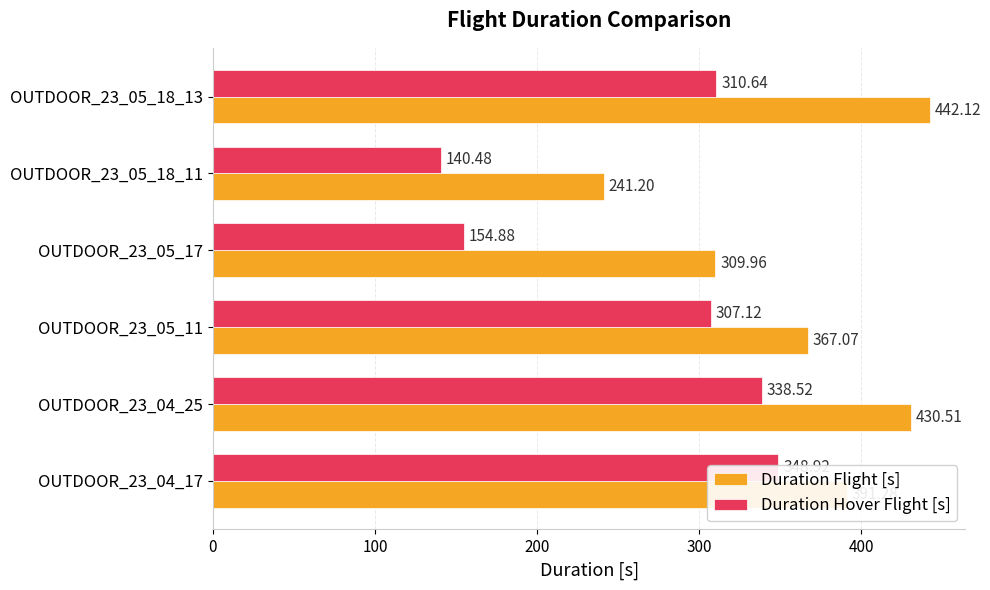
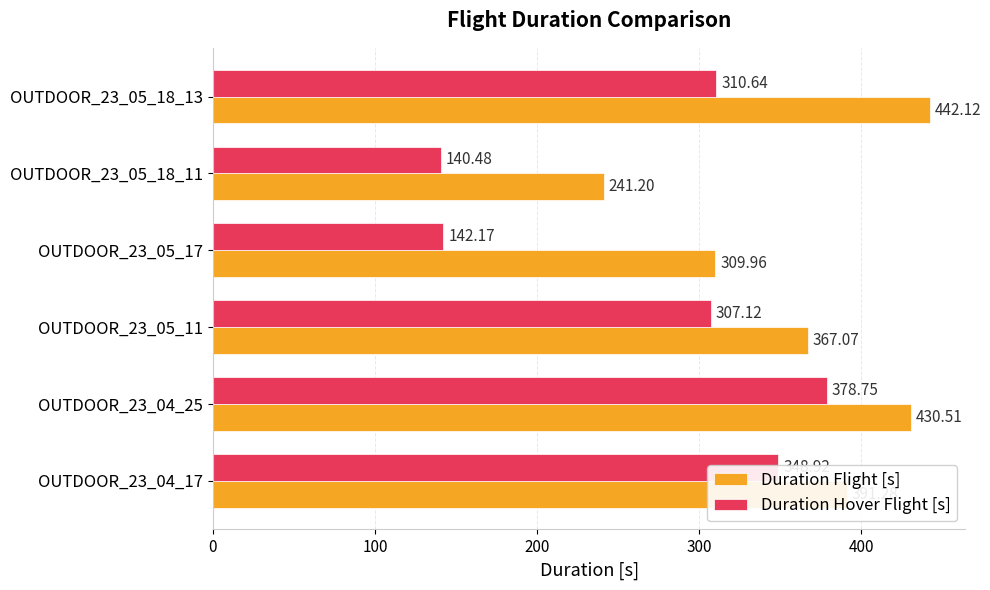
Duration Hover Flight [s], OUTDOOR_23_05_17: 154.88 -> 142.17
Duration Hover Flight [s], OUTDOOR_23_04_25: 338.52 -> 378.75
